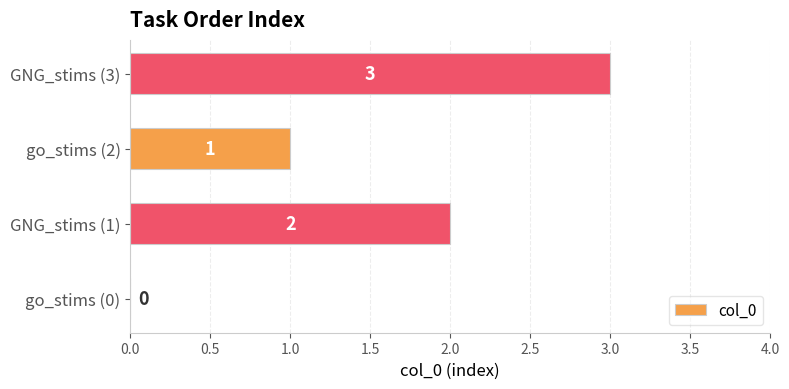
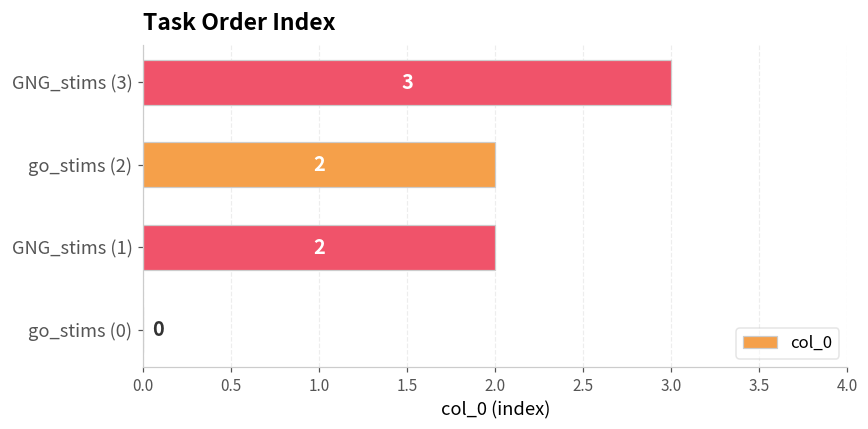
go_stims (2): 1 -> 2
